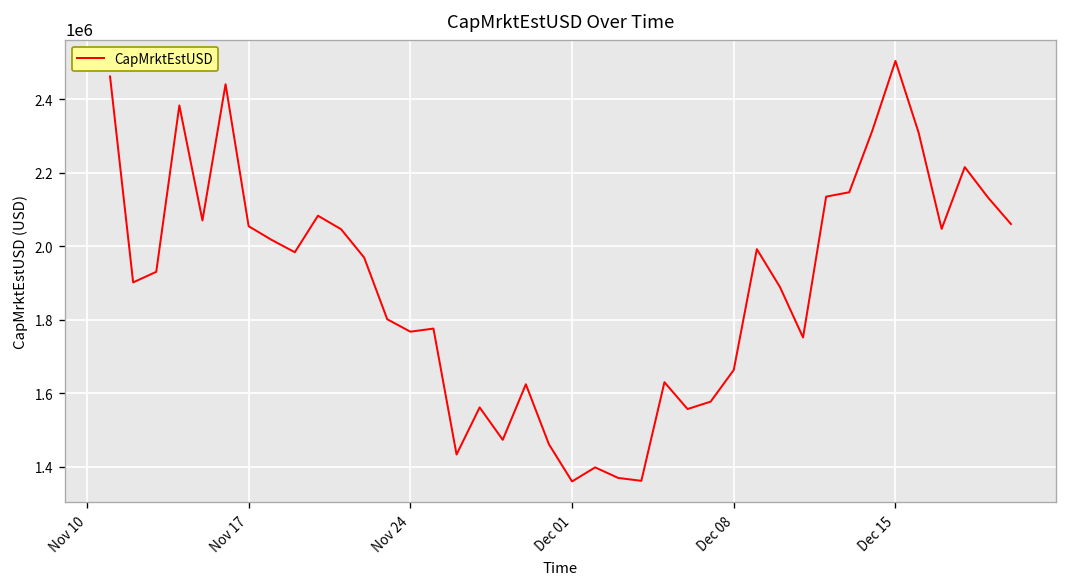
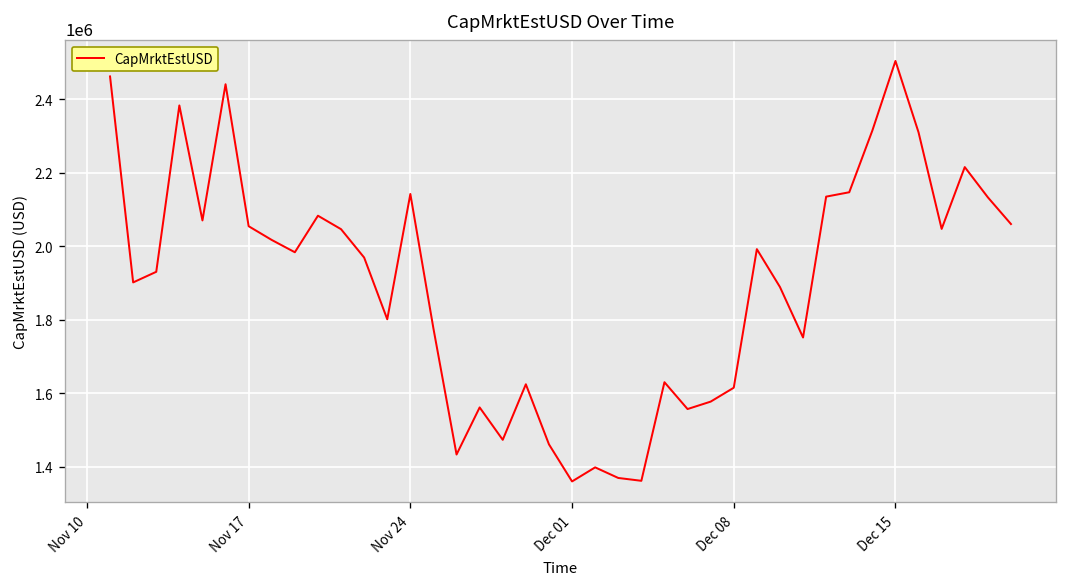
Nov 24: 1770000 -> 2140000
Dec 08: 1660000 -> 1620000
